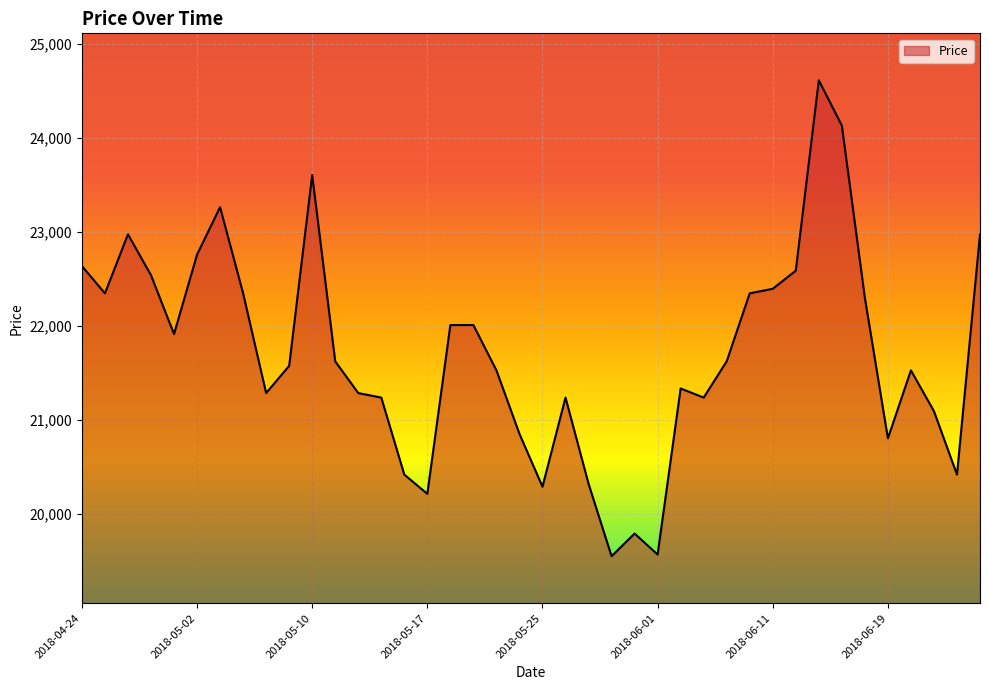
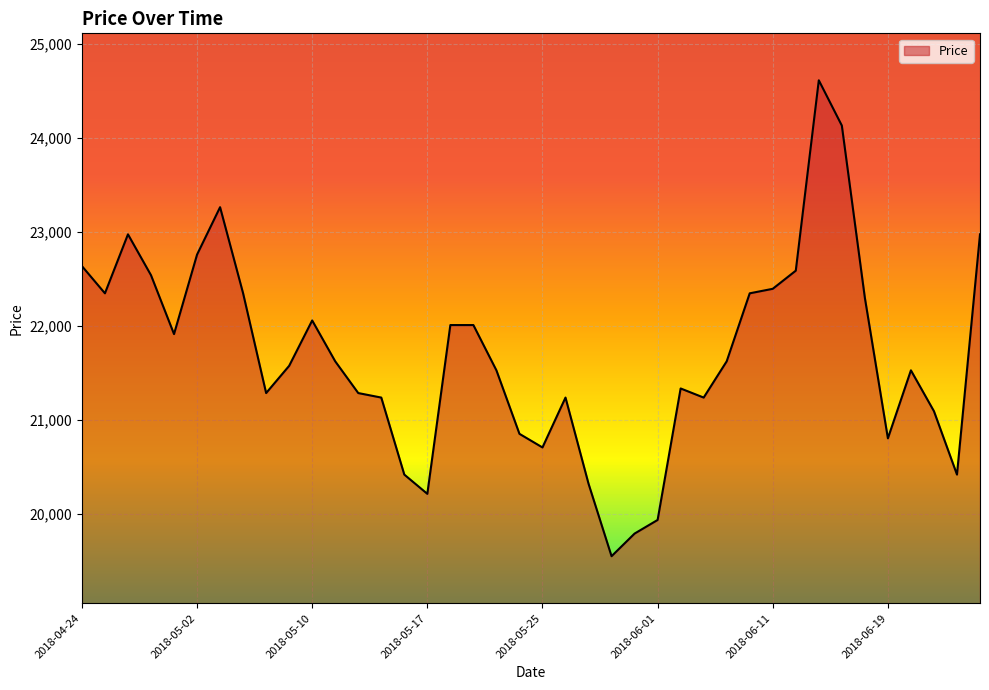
2018-05-10: 23,600 -> 22,100
2018-05-25: 20,300 -> 20,700
2018-06-01: 19,600 -> 19,900
